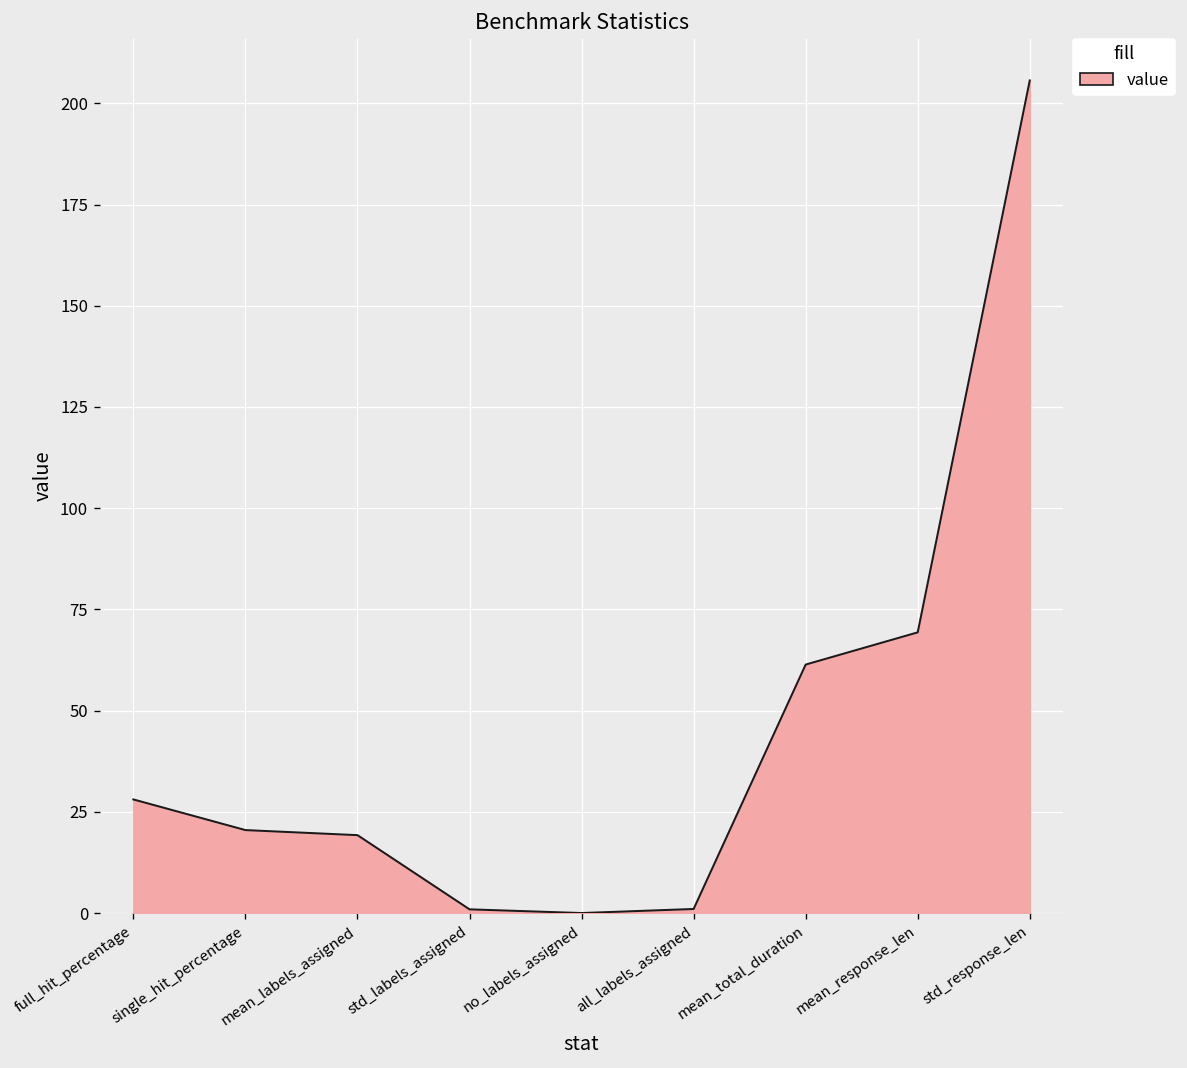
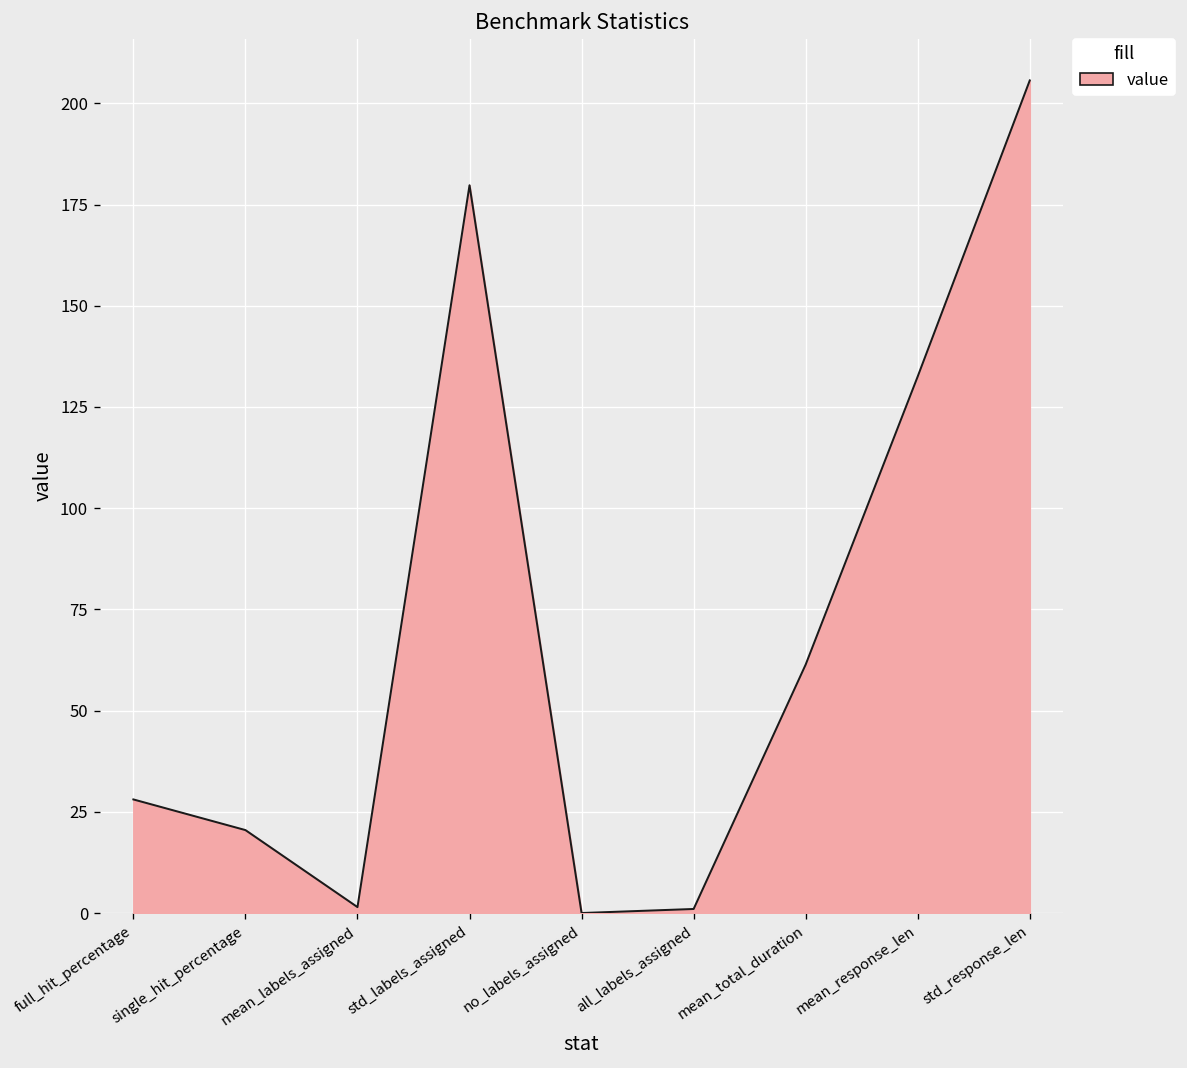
mean_labels_assigned: 19 -> 1
std_labels_assigned: 1 -> 180
mean_response_len: 69 -> 133
